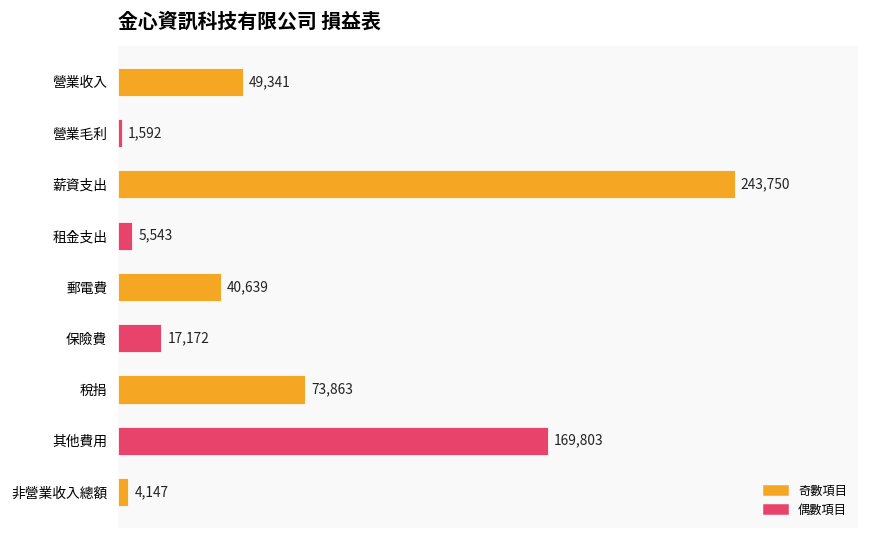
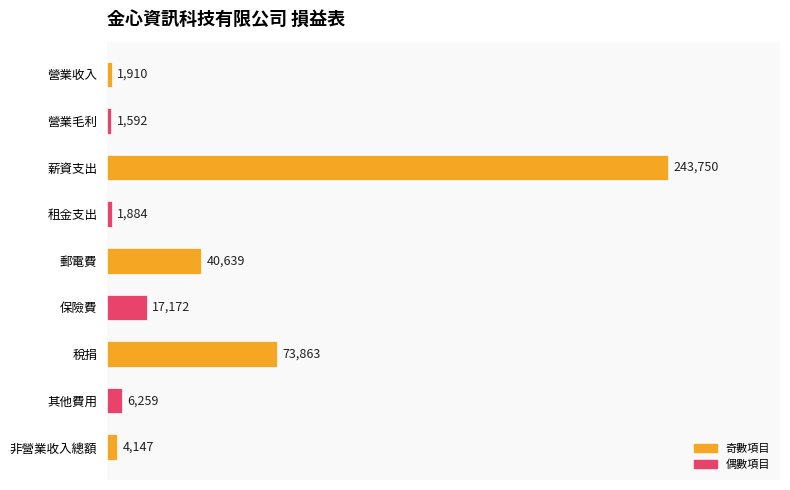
營業收入: 49,341 -> 1,910
租金支出: 5,543 -> 1,884
其他費用: 169,803 -> 6,259
